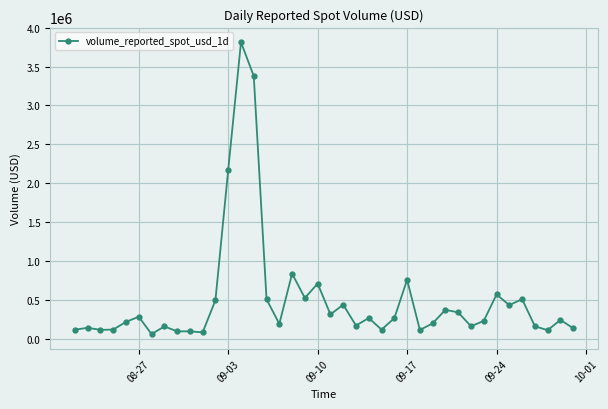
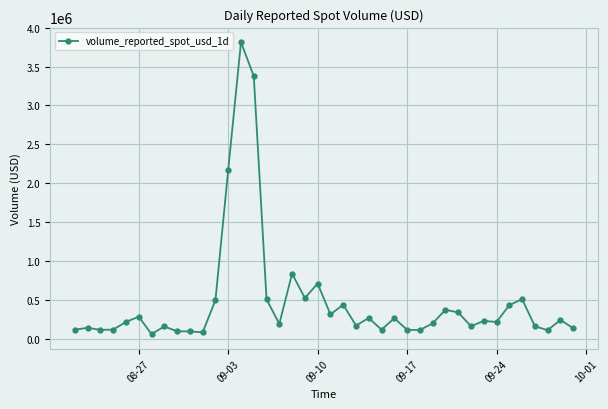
09-17: 800000 -> 100000
09-24: 600000 -> 200000
